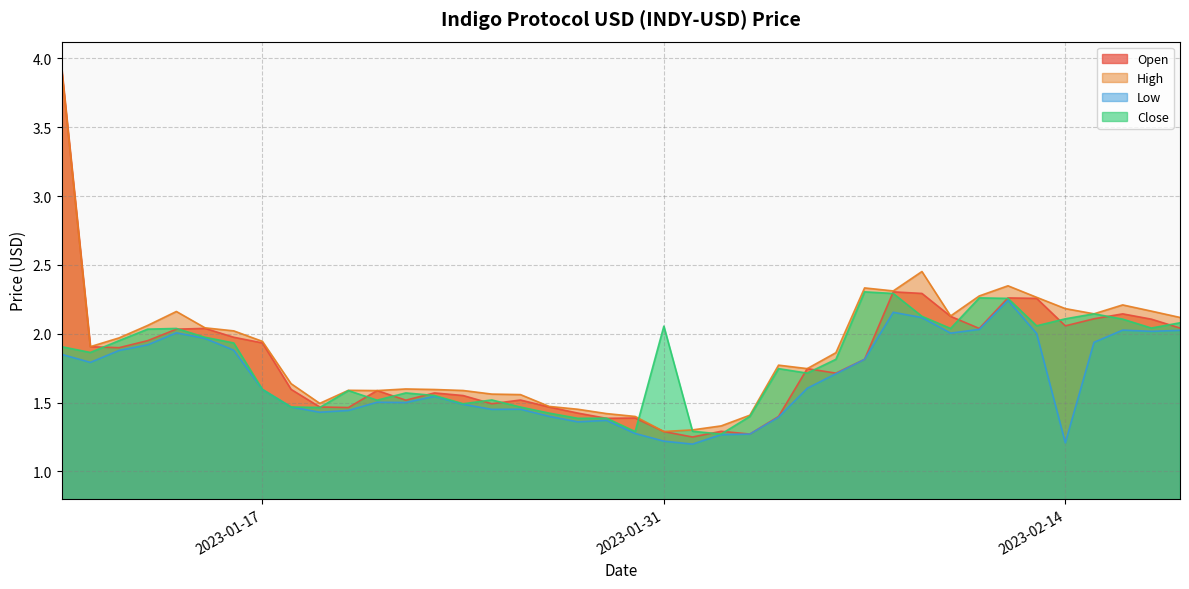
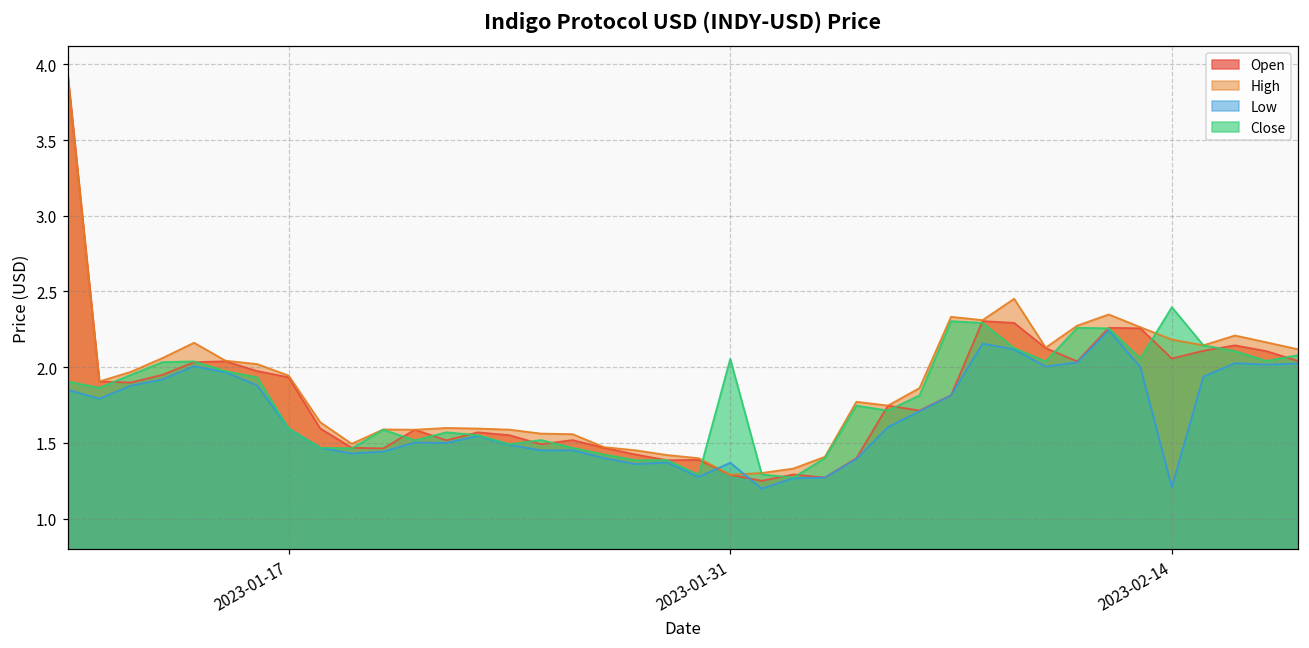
Low, 2023-01-31: 1.22 -> 1.37
Close, 2023-02-14: 2.11 -> 2.40
